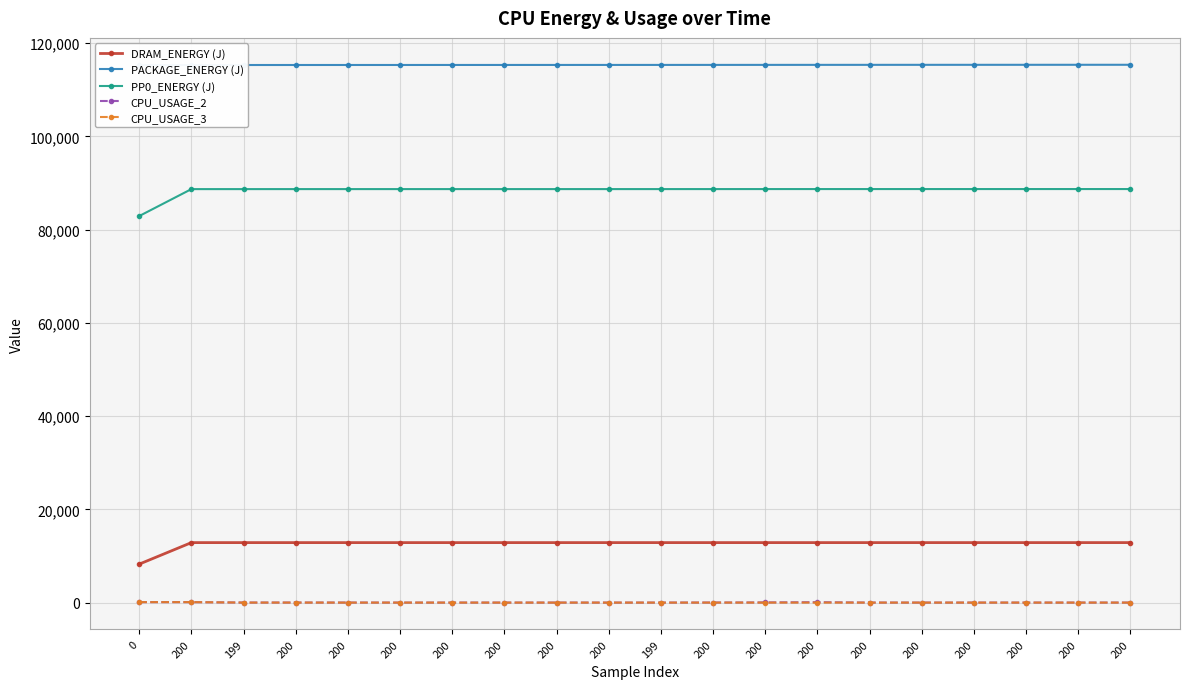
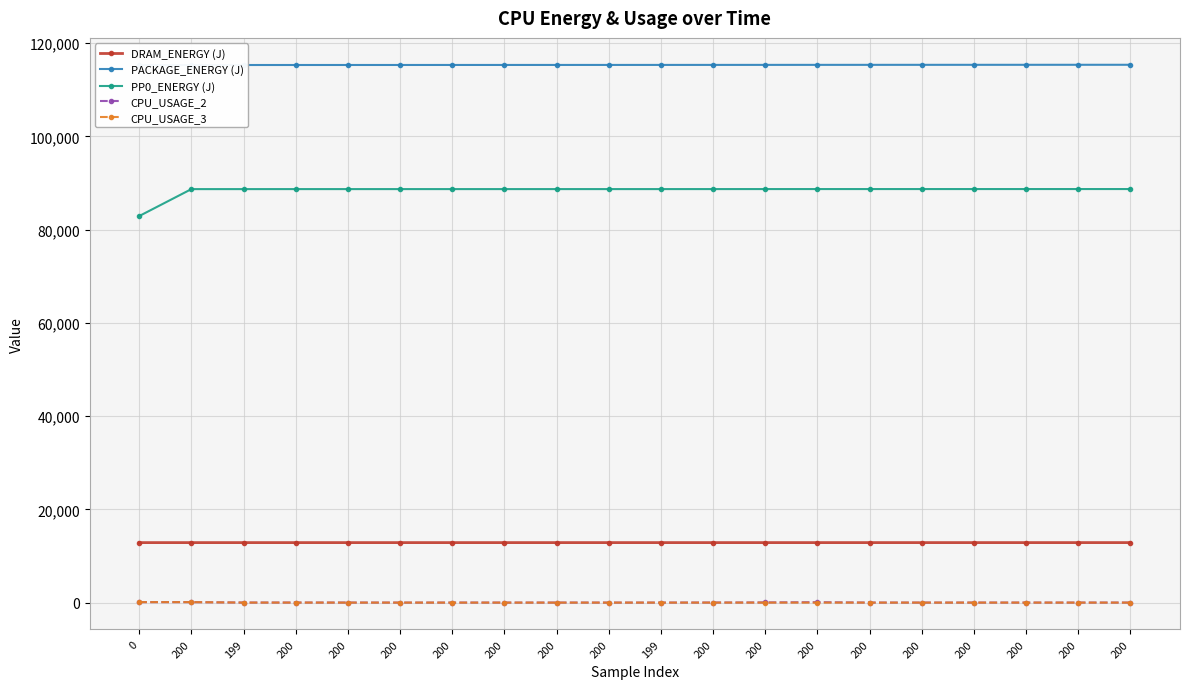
DRAM_ENERGY (J), 0: 8,000 -> 13,000
